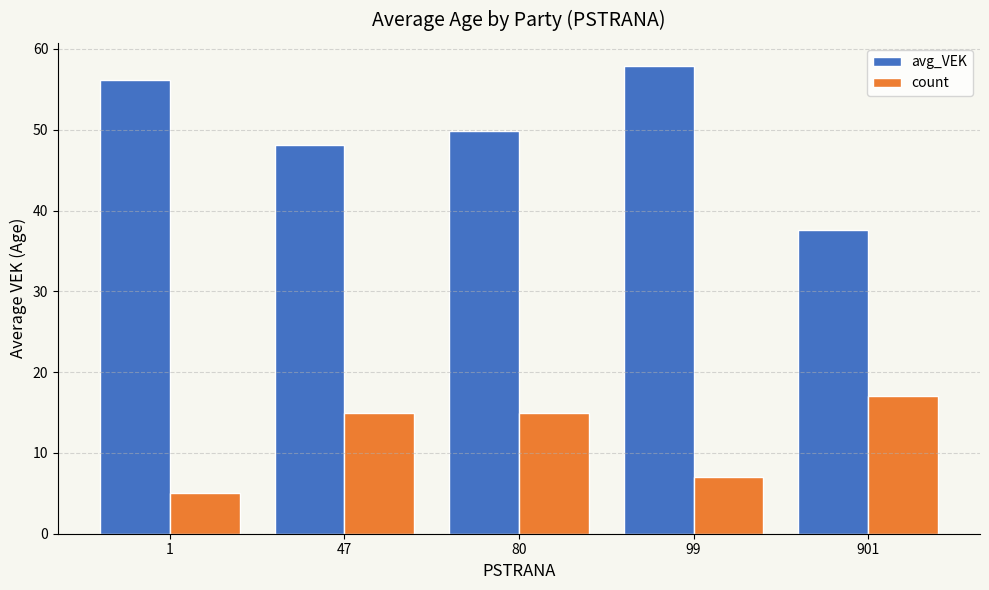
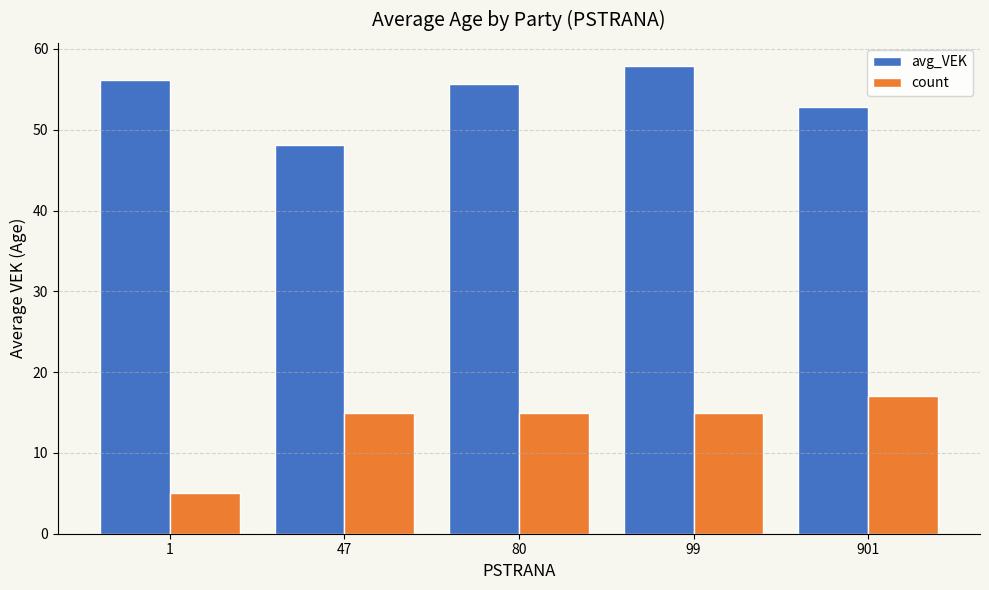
avg_VEK, 80: 50 -> 56
count, 99: 7 -> 15
avg_VEK, 901: 38 -> 53
